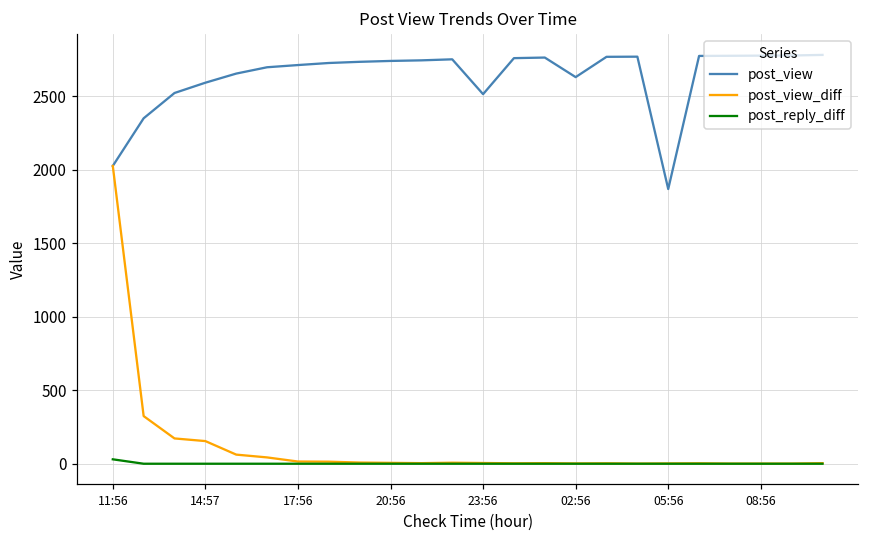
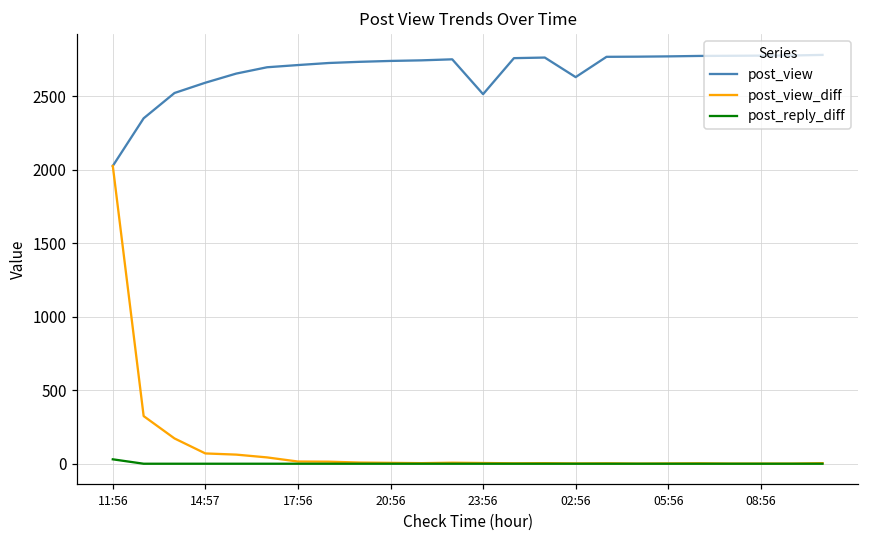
post_view_diff, 14:57: 150 -> 70
post_view, 05:56: 1870 -> 2770
